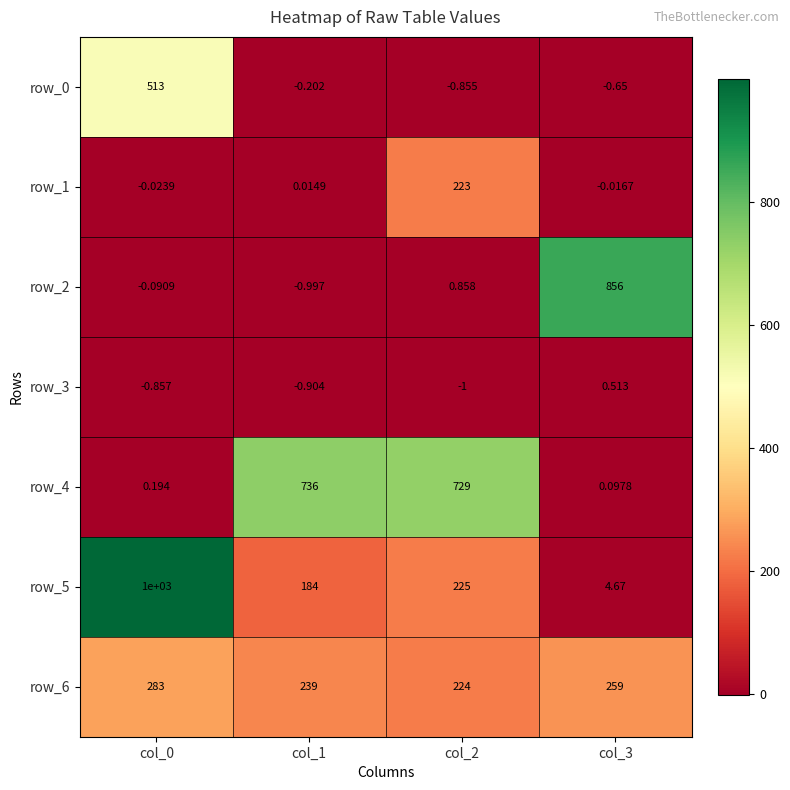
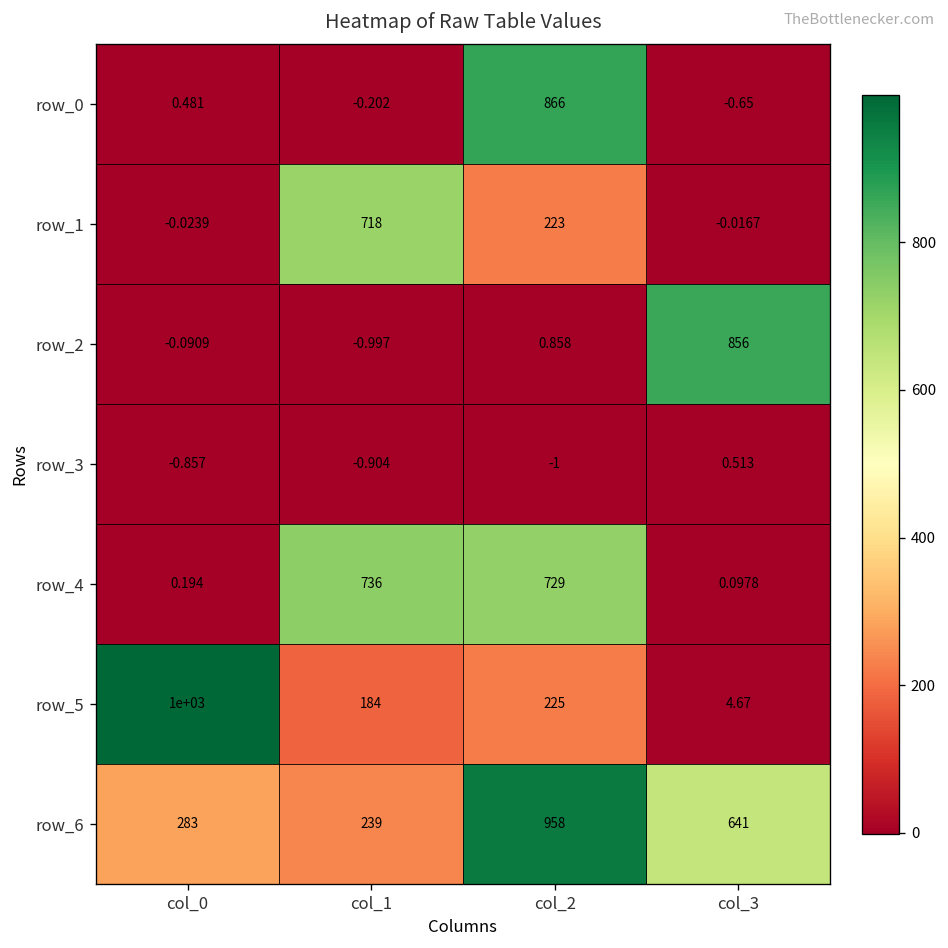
row_0, col_0: 513 -> 0.481
row_0, col_2: -0.855 -> 866
row_1, col_1: 0.0149 -> 718
row_6, col_2: 224 -> 958
row_6, col_3: 259 -> 641
